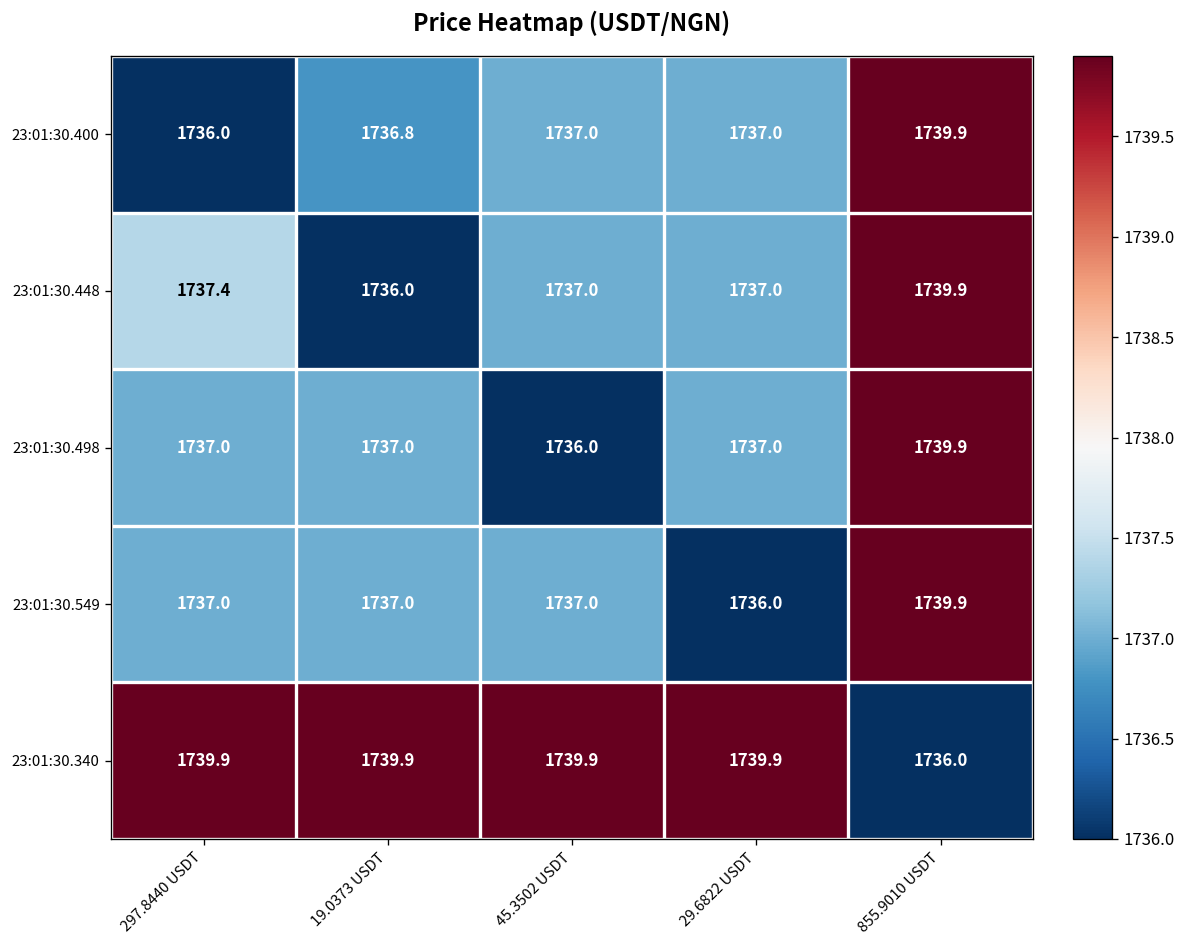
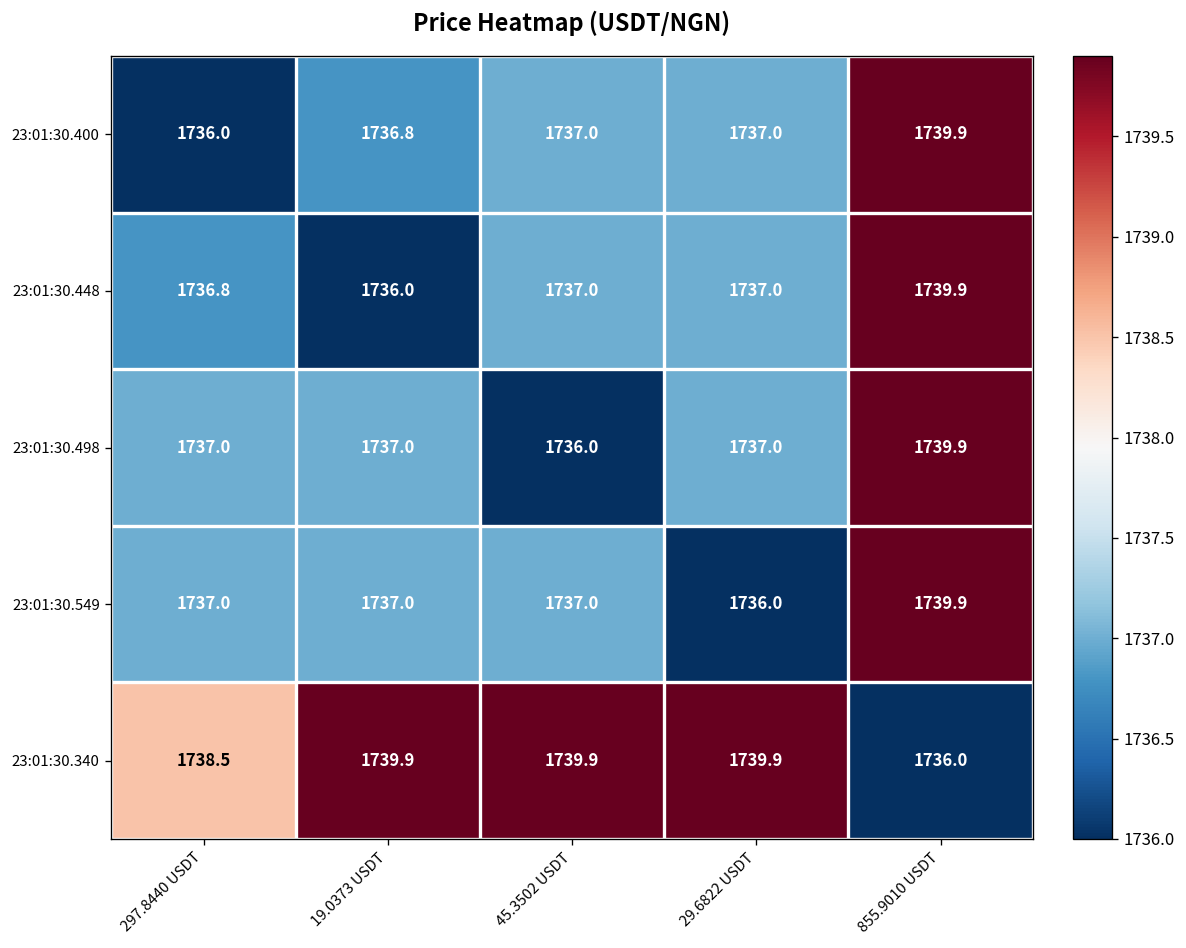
23:01:30.448, 297.8440 USDT: 1737.4 -> 1736.8
23:01:30.340, 297.8440 USDT: 1739.9 -> 1738.5
